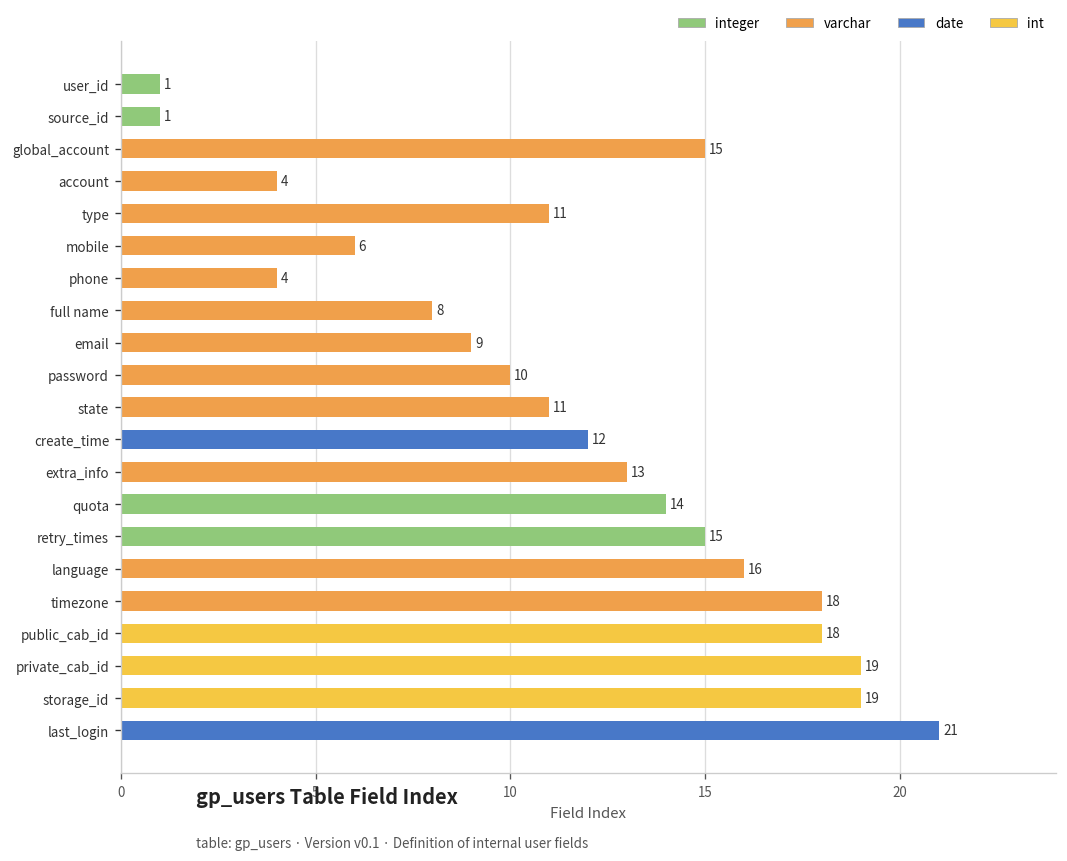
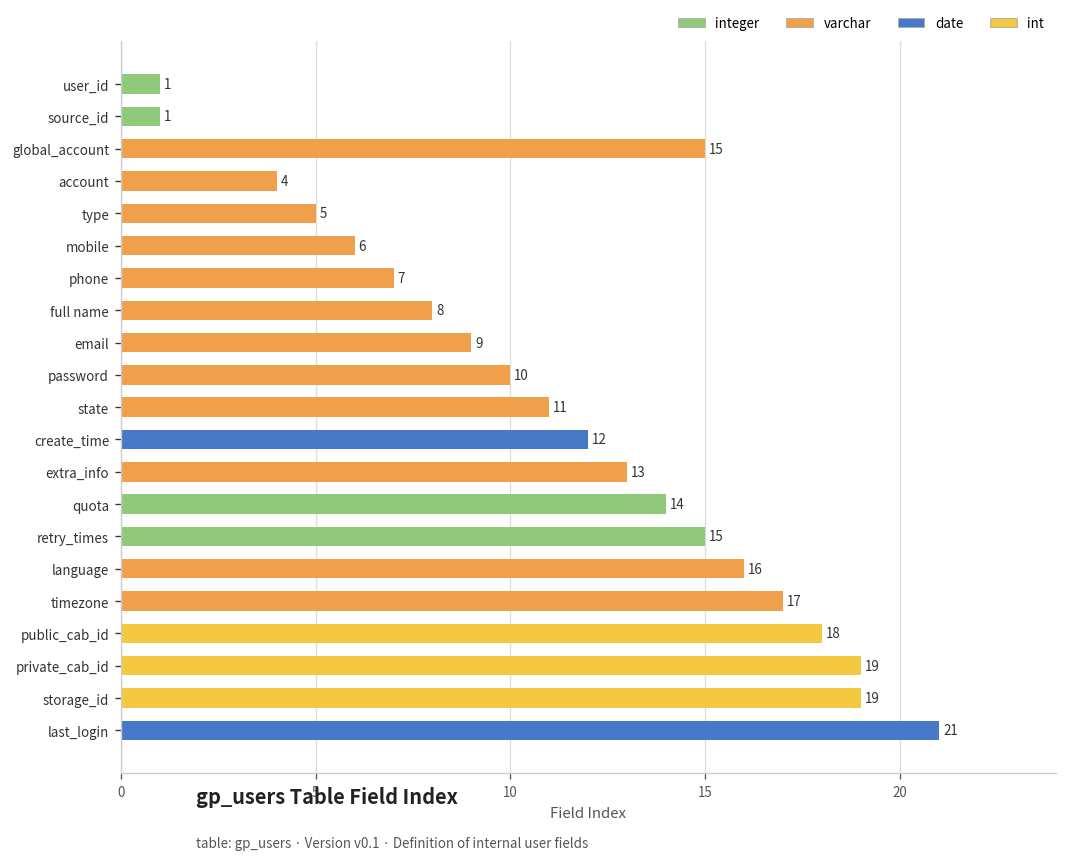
type: 11 -> 5
phone: 4 -> 7
timezone: 18 -> 17
